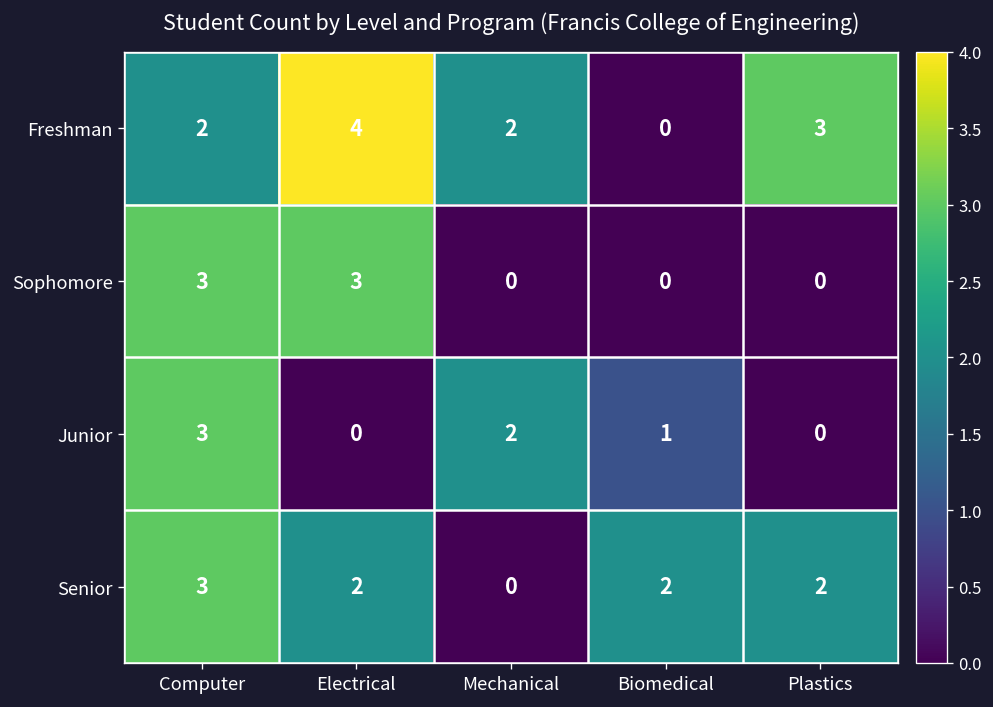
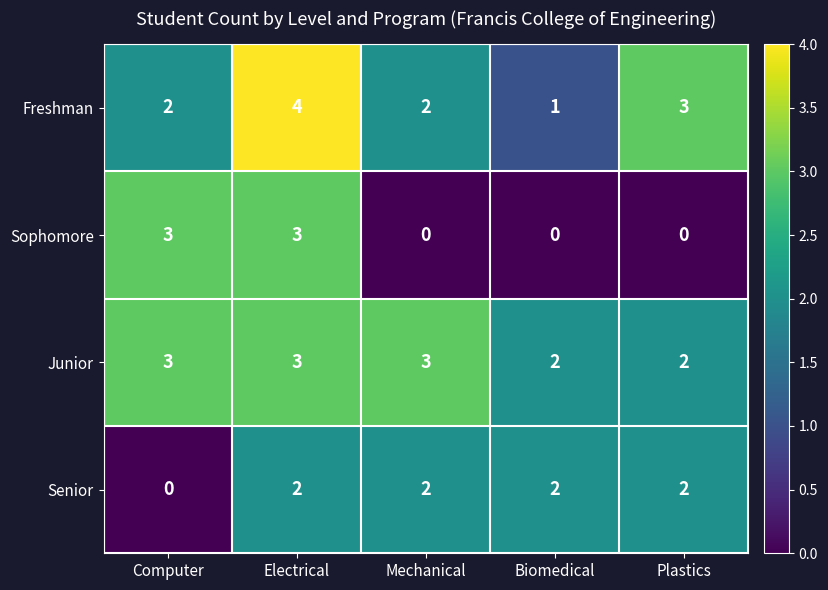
Freshman, Biomedical: 0 -> 1
Junior, Electrical: 0 -> 3
Junior, Mechanical: 2 -> 3
Junior, Biomedical: 1 -> 2
Junior, Plastics: 0 -> 2
Senior, Computer: 3 -> 0
Senior, Mechanical: 0 -> 2
